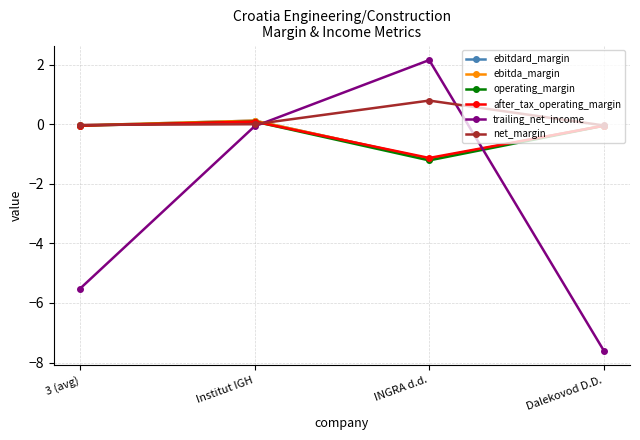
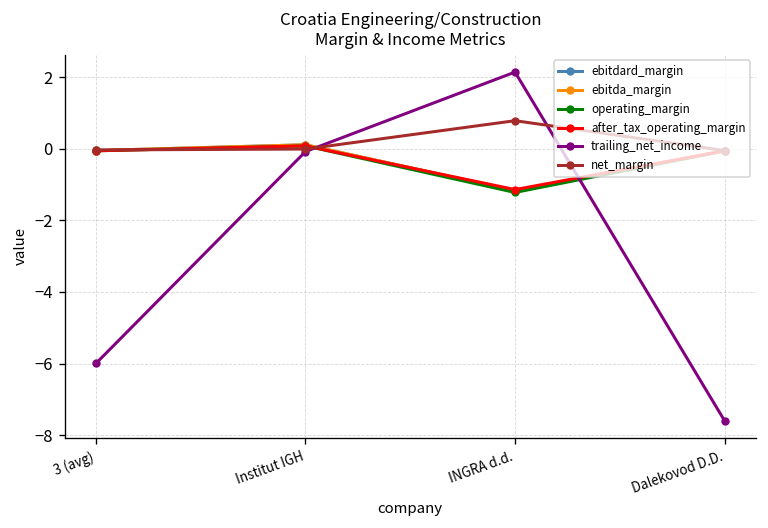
trailing_net_income, 3 (avg): -5.5 -> -6.0
